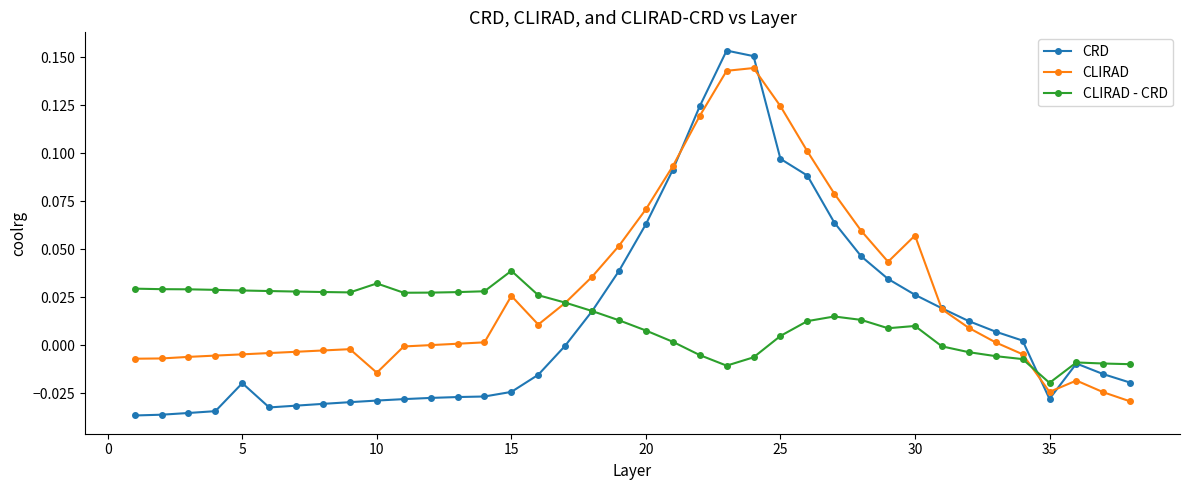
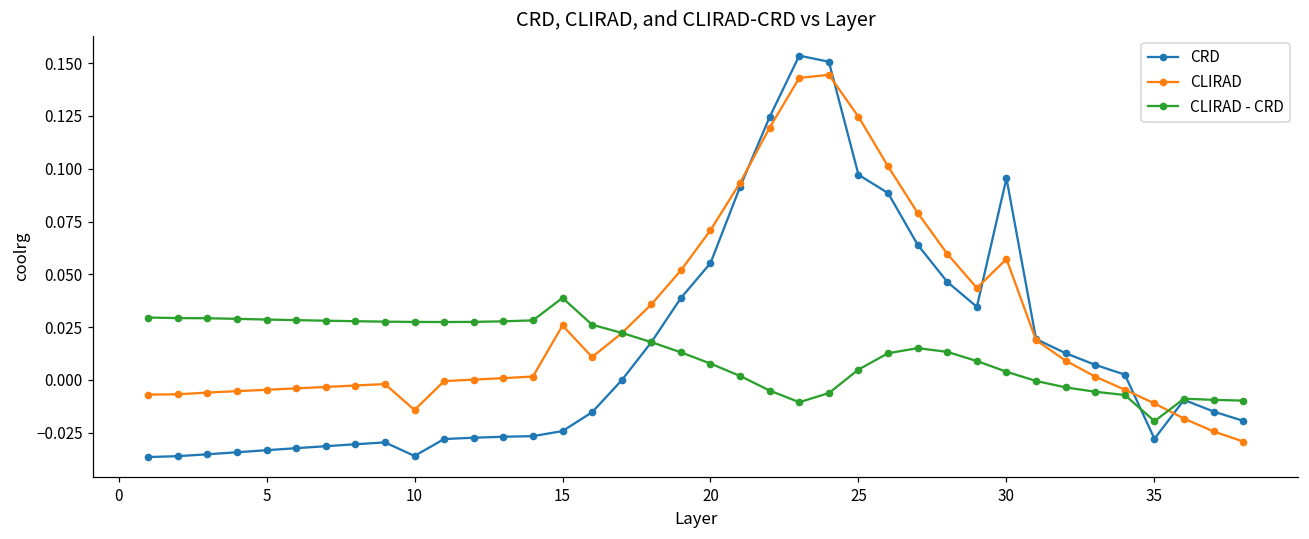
CRD, 5: -0.020 -> -0.033
CRD, 10: -0.029 -> -0.036
CLIRAD - CRD, 10: 0.032 -> 0.027
CRD, 20: 0.063 -> 0.055
CRD, 30: 0.026 -> 0.096
CLIRAD - CRD, 30: 0.010 -> 0.004
CLIRAD, 35: -0.024 -> -0.011
